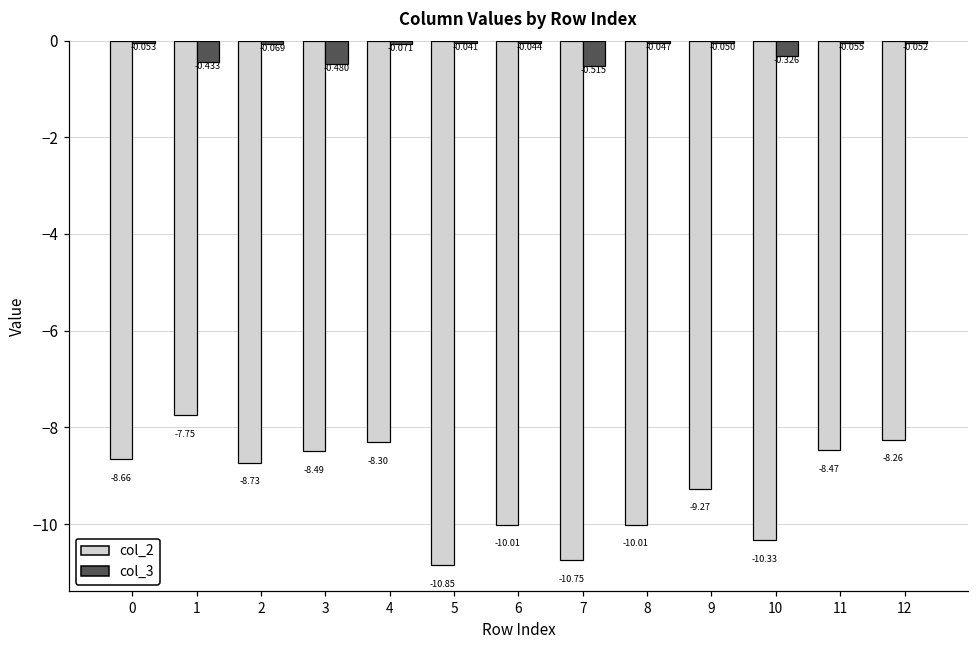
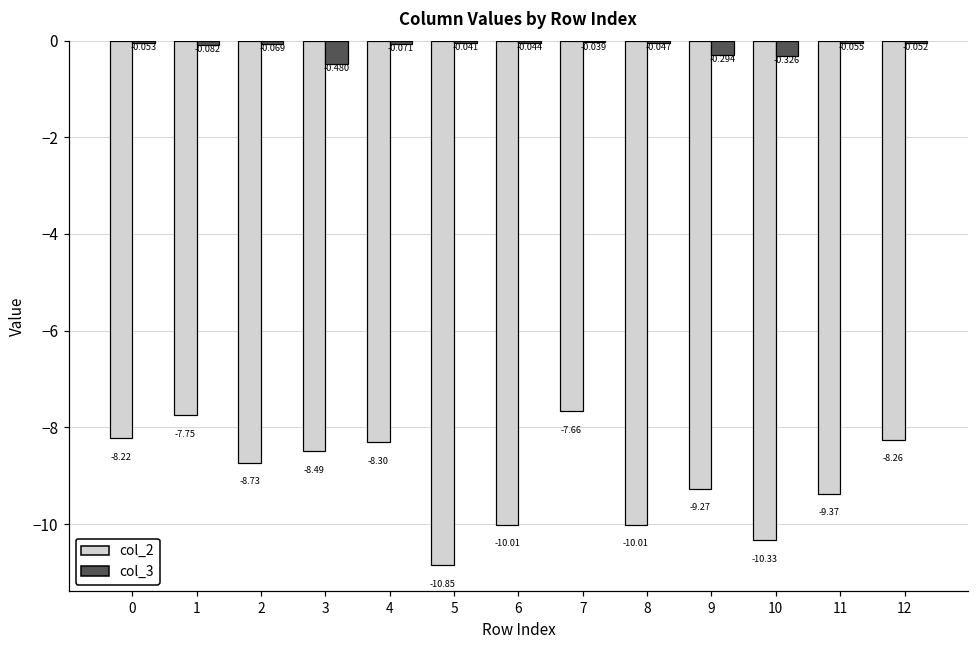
col_2, 0: -8.66 -> -8.22
col_3, 1: -0.433 -> -0.082
col_2, 7: -10.75 -> -7.66
col_3, 7: -0.515 -> -0.039
col_3, 9: -0.050 -> -0.294
col_2, 11: -8.47 -> -9.37
